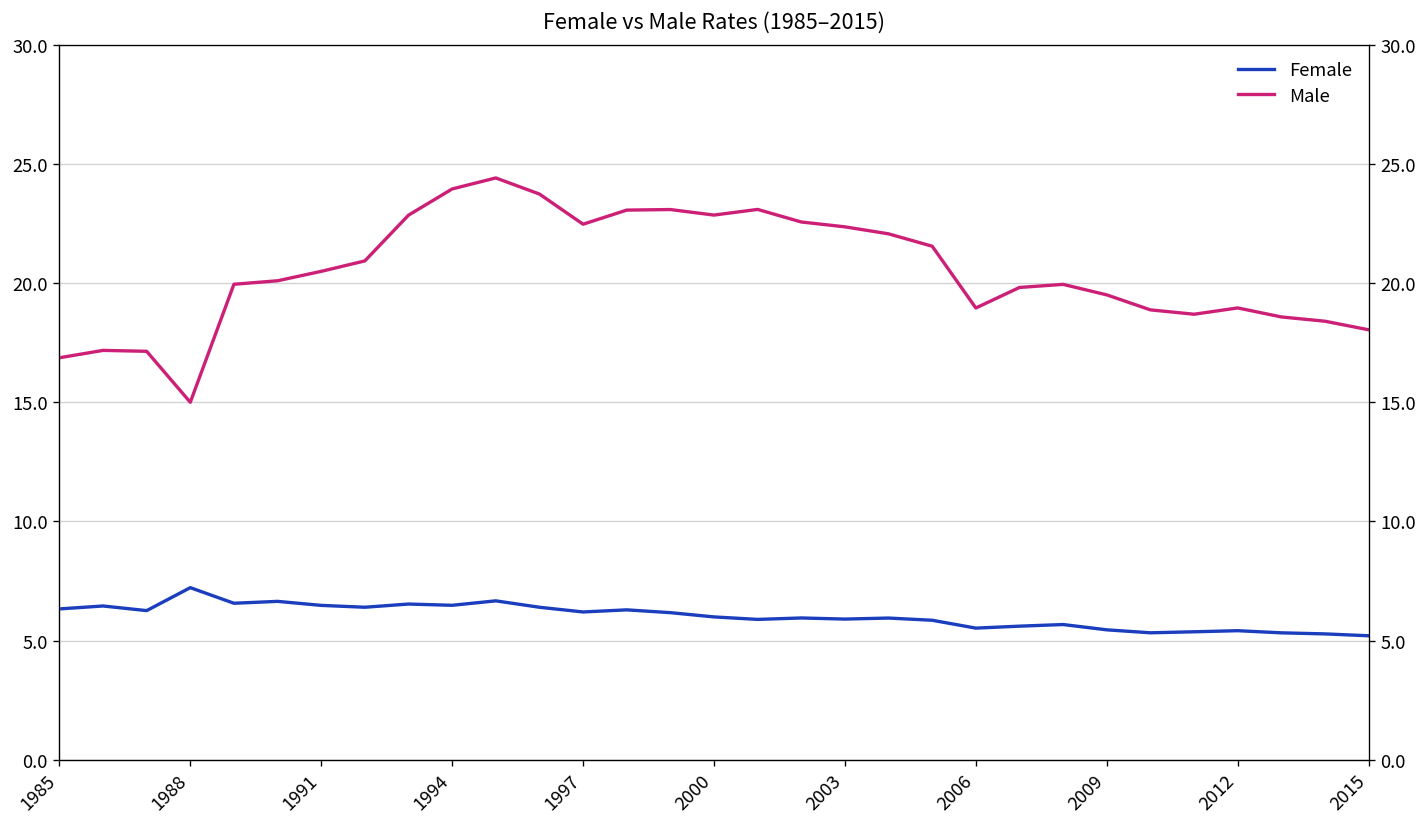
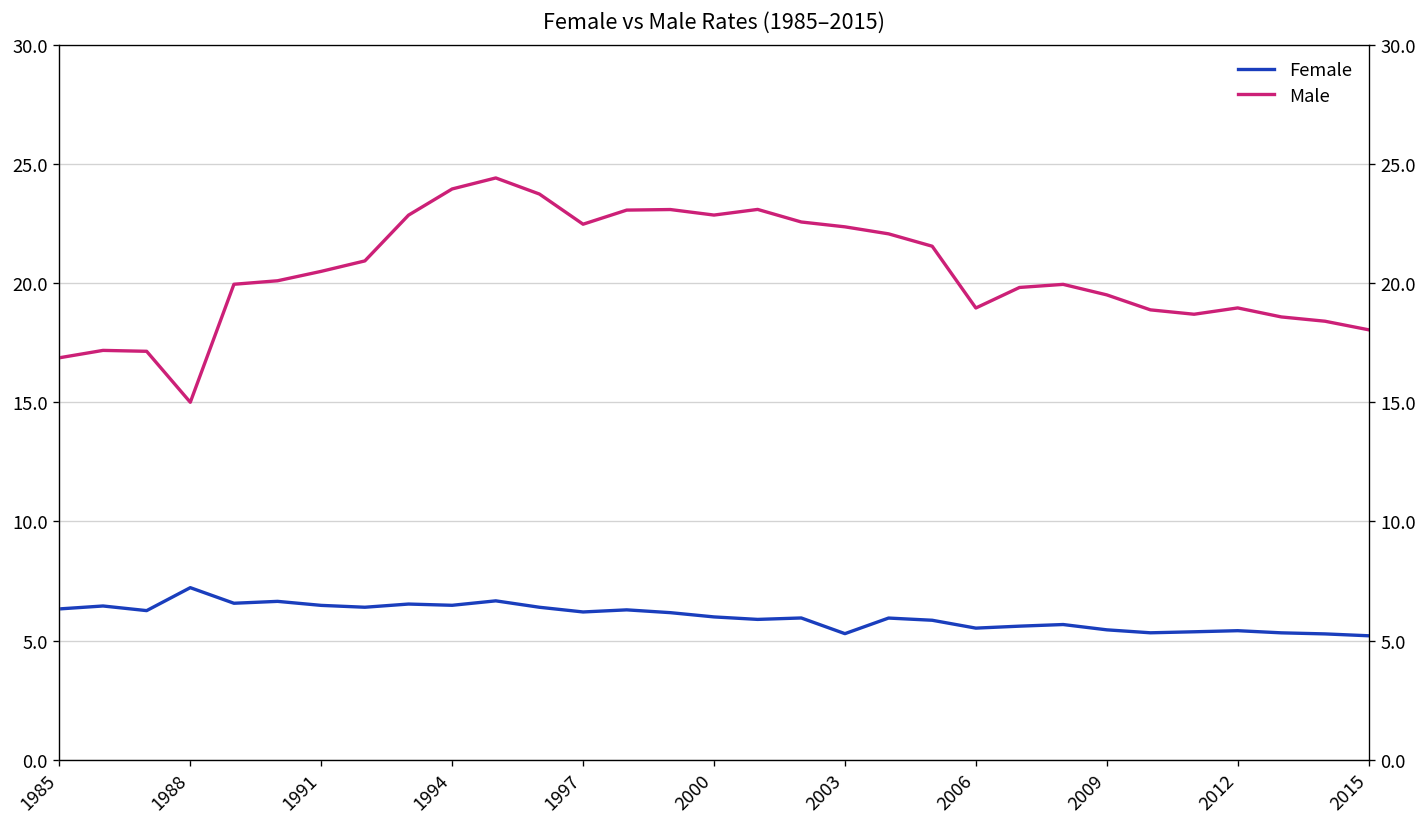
Female, 2003: 5.9 -> 5.3
